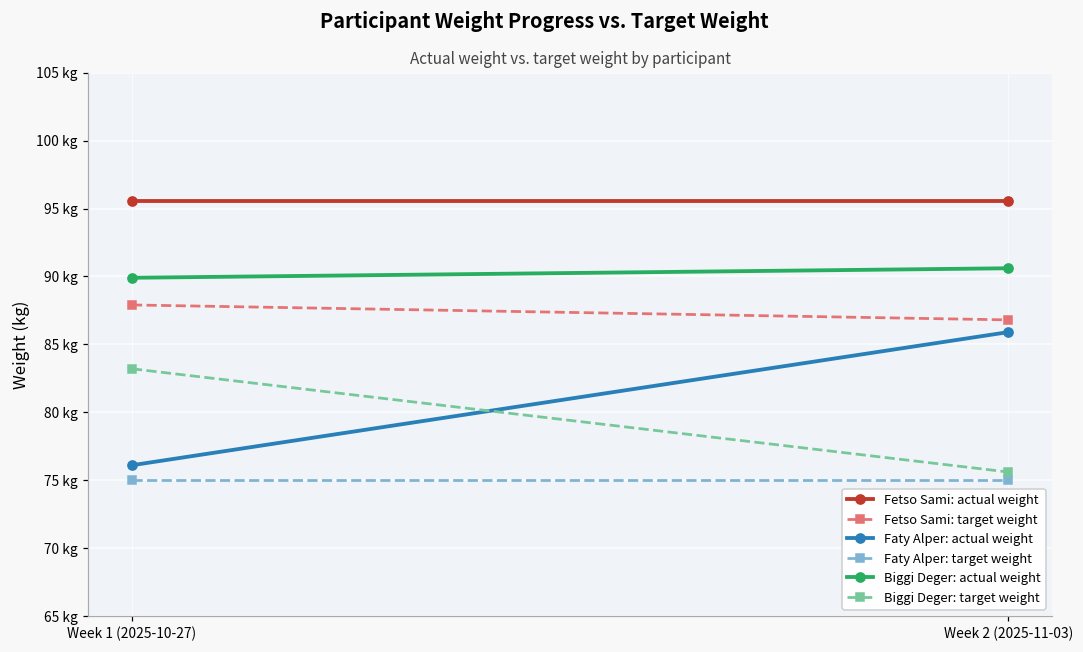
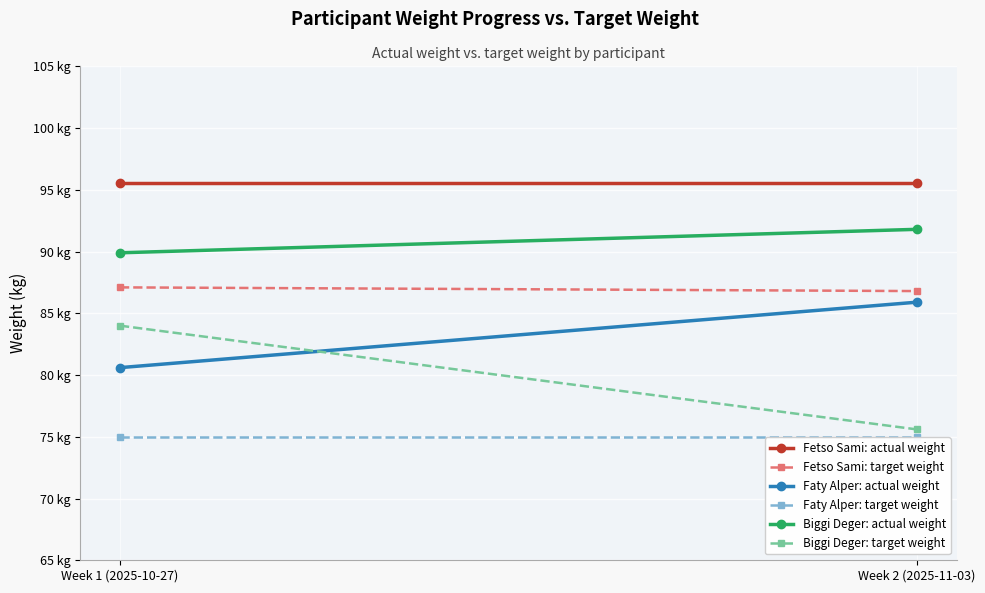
Fetso Sami: target weight, Week 1 (2025-10-27): 87.9 kg -> 87.1 kg
Faty Alper: actual weight, Week 1 (2025-10-27): 76.1 kg -> 80.6 kg
Biggi Deger: target weight, Week 1 (2025-10-27): 83.2 kg -> 84.0 kg
Biggi Deger: actual weight, Week 2 (2025-11-03): 90.6 kg -> 91.8 kg
